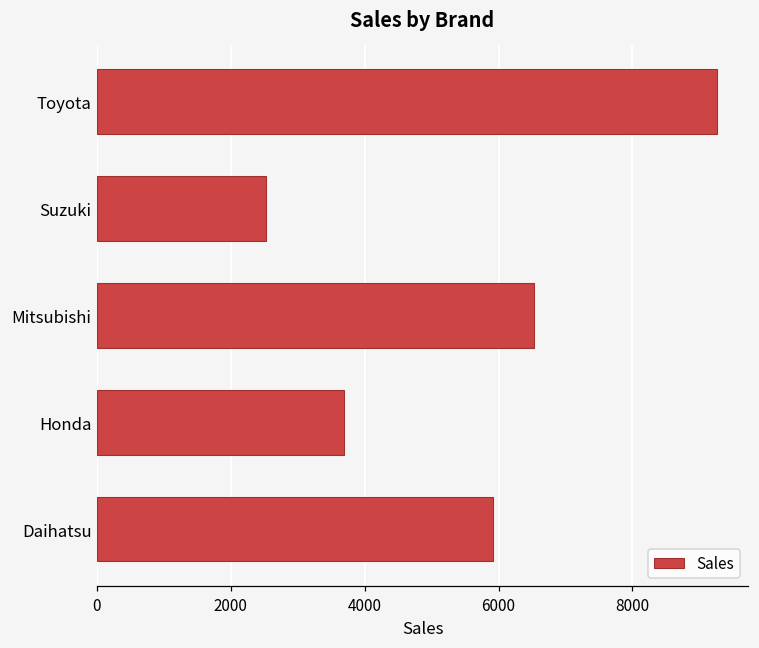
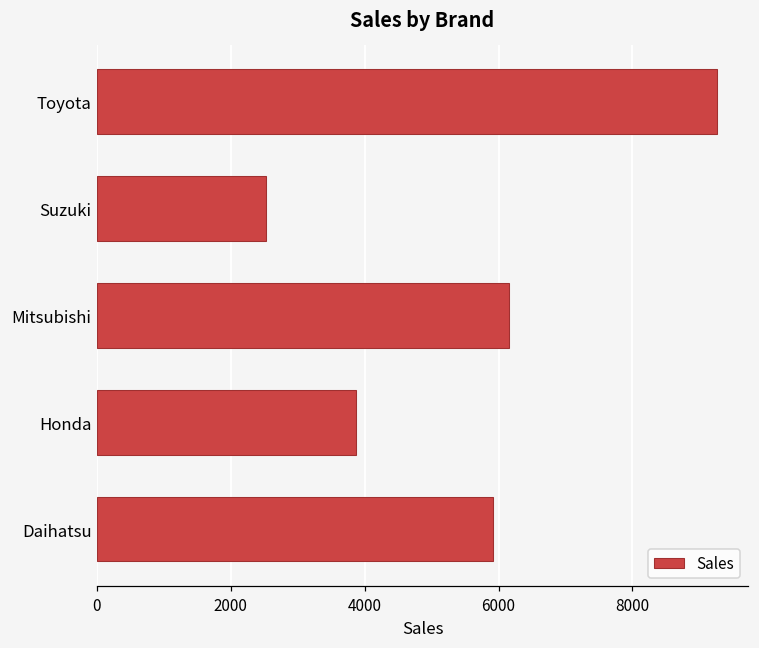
Mitsubishi: 6500 -> 6200
Honda: 3700 -> 3900
